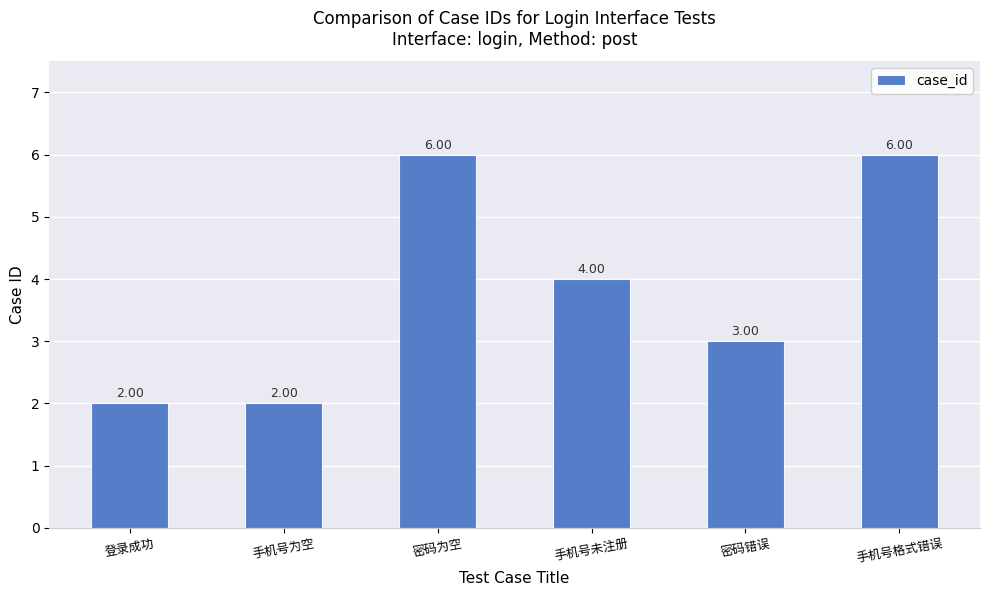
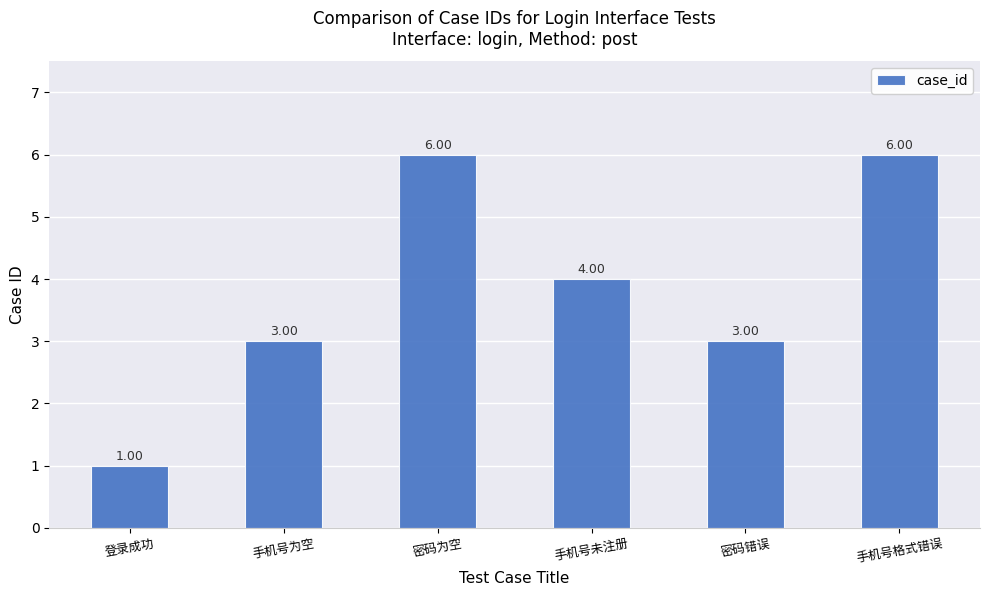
登录成功: 2.00 -> 1.00
手机号为空: 2.00 -> 3.00
